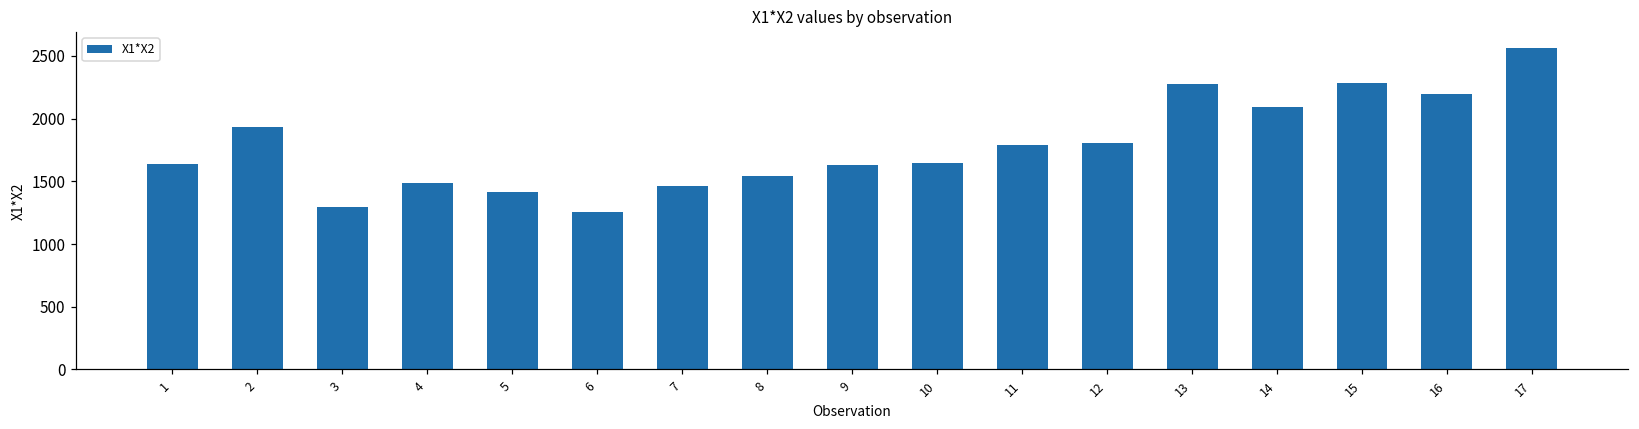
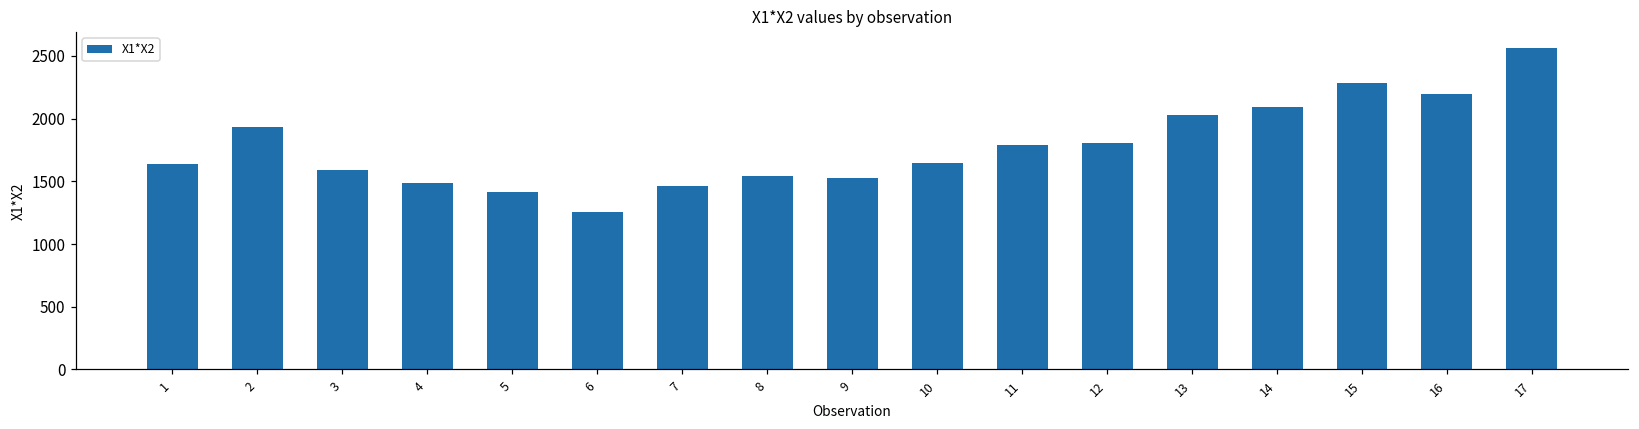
3: 1300 -> 1590
9: 1630 -> 1530
13: 2270 -> 2030
